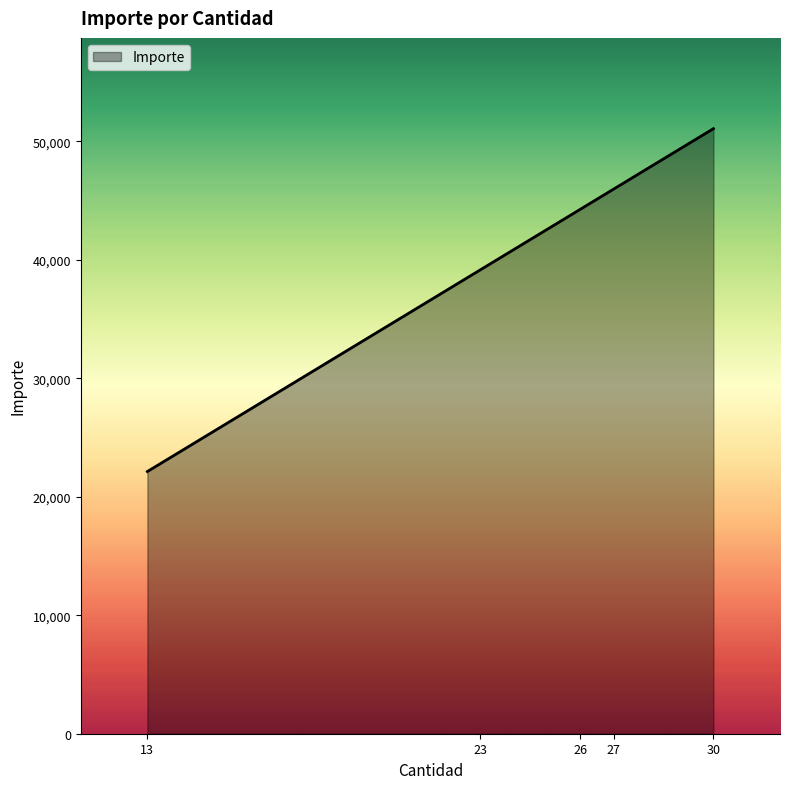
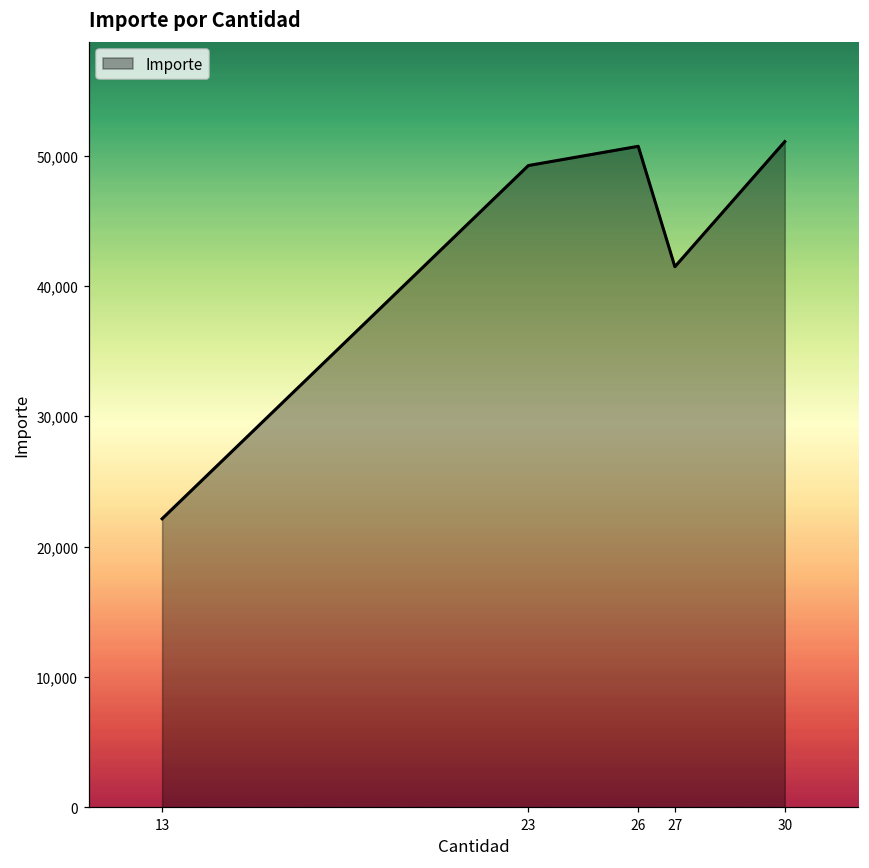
23: 39,200 -> 49,200
26: 44,300 -> 50,700
27: 46,000 -> 41,500
